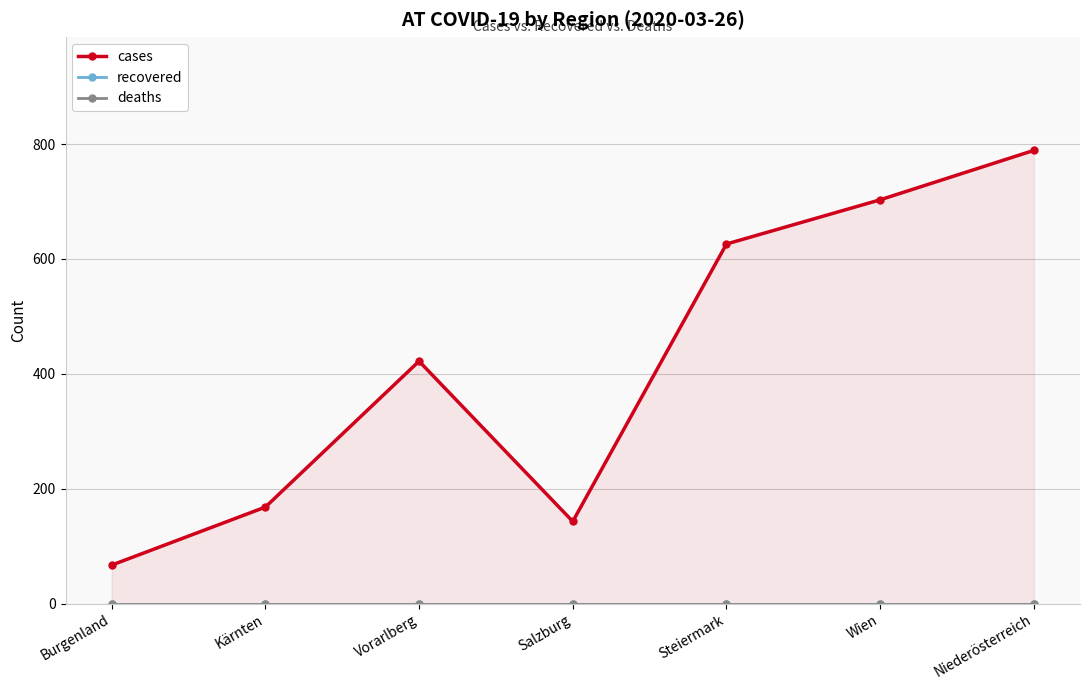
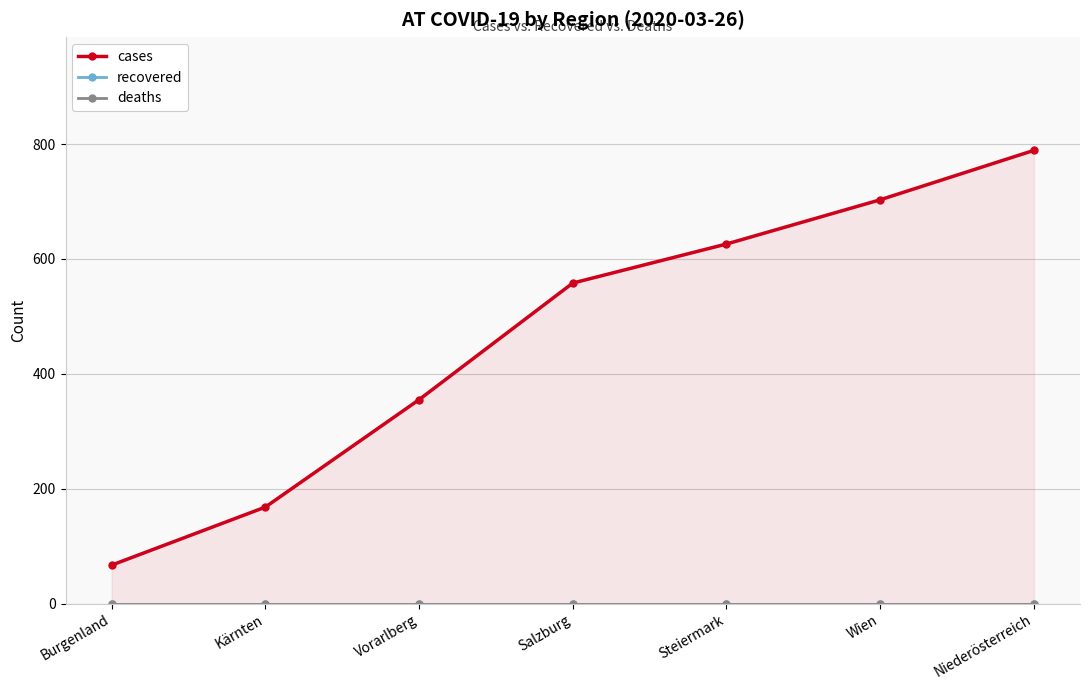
cases, Vorarlberg: 420 -> 360
cases, Salzburg: 140 -> 560
